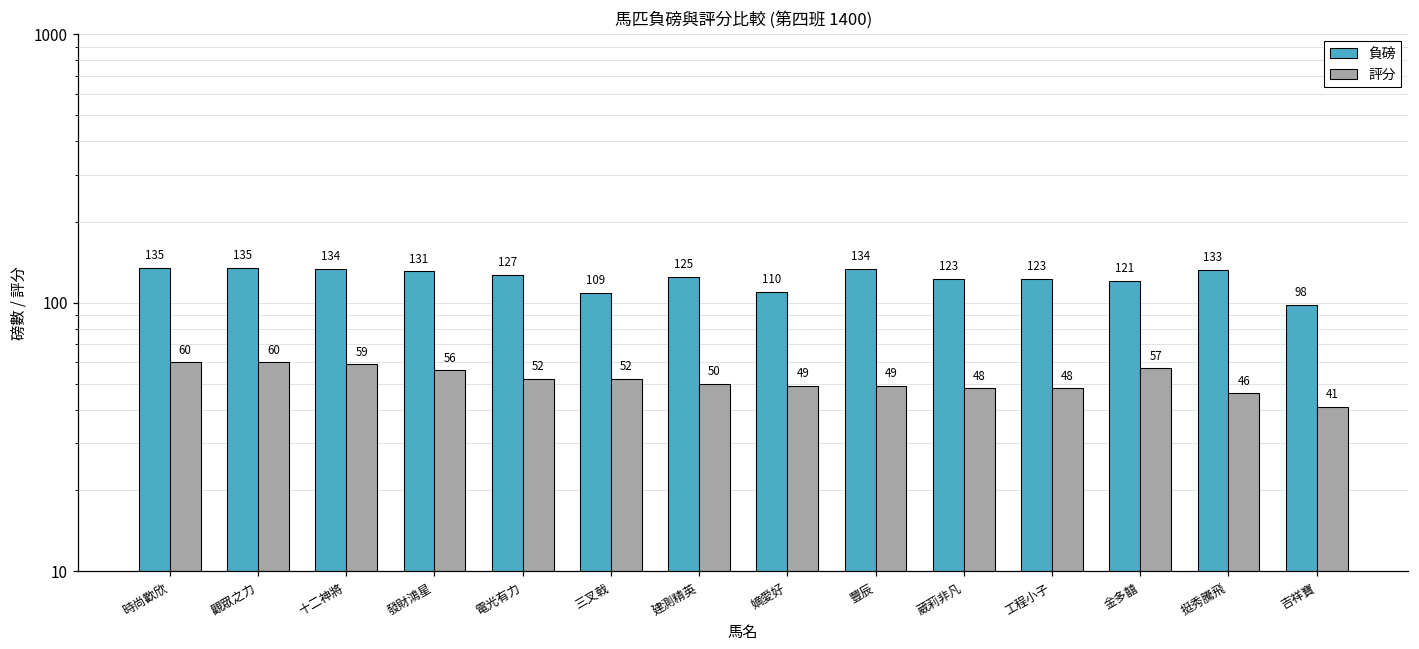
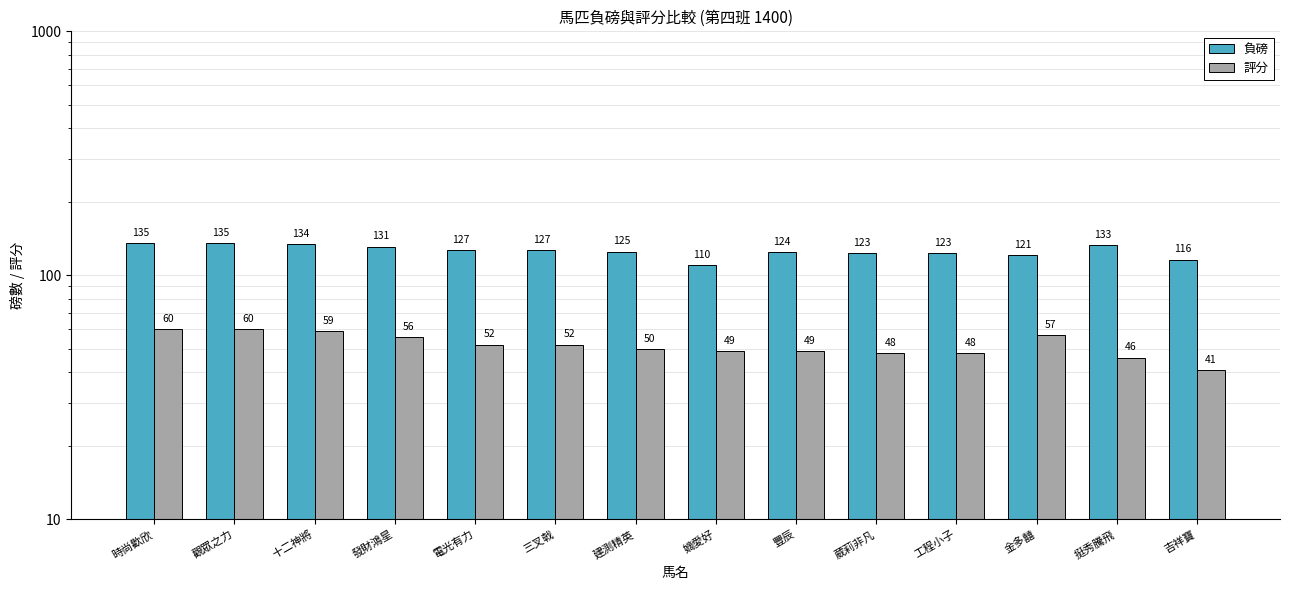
負磅, 三叉戟: 109 -> 127
負磅, 豐辰: 134 -> 124
負磅, 吉祥寶: 98 -> 116
